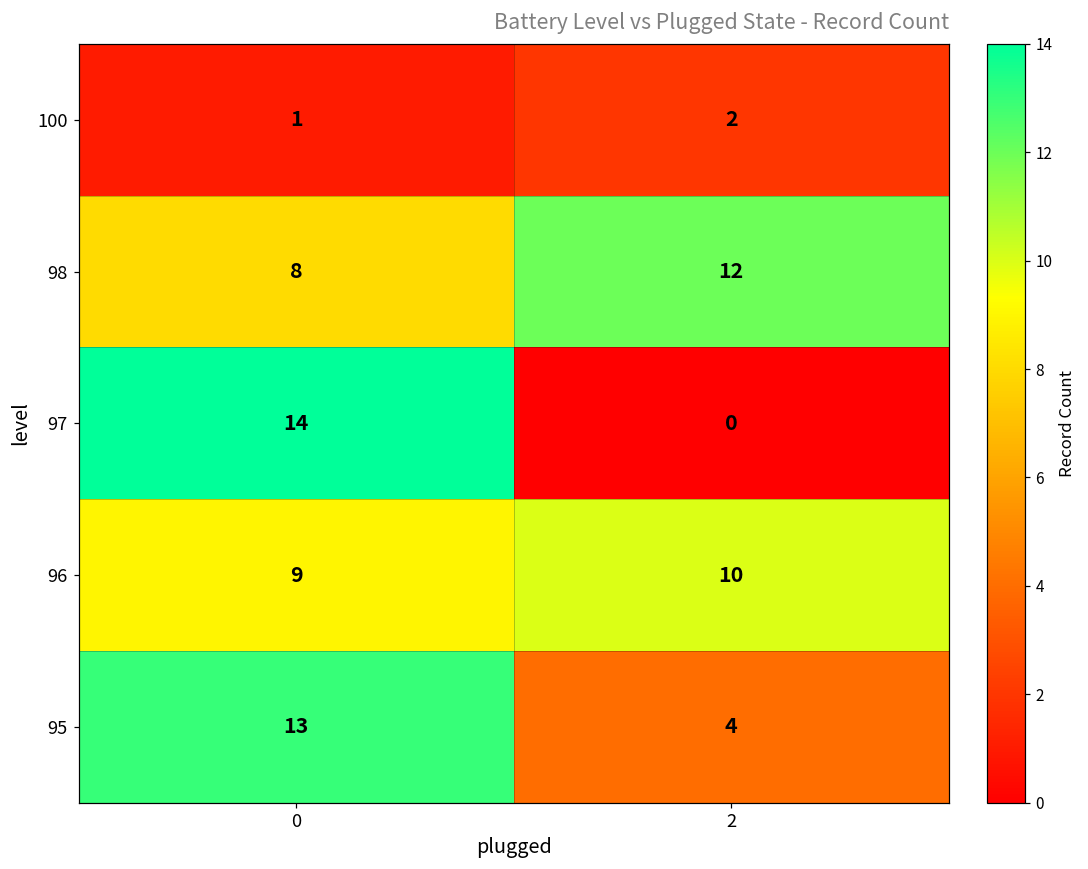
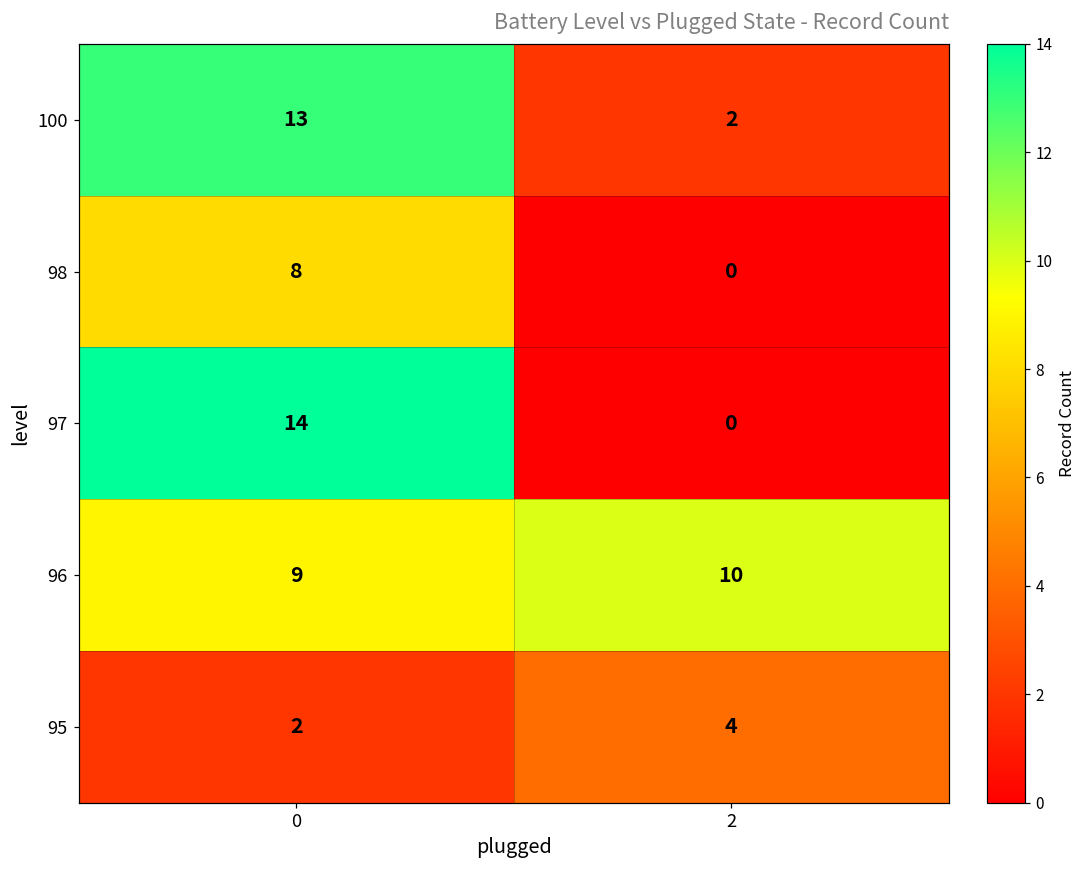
100, 0: 1 -> 13
98, 2: 12 -> 0
95, 0: 13 -> 2
